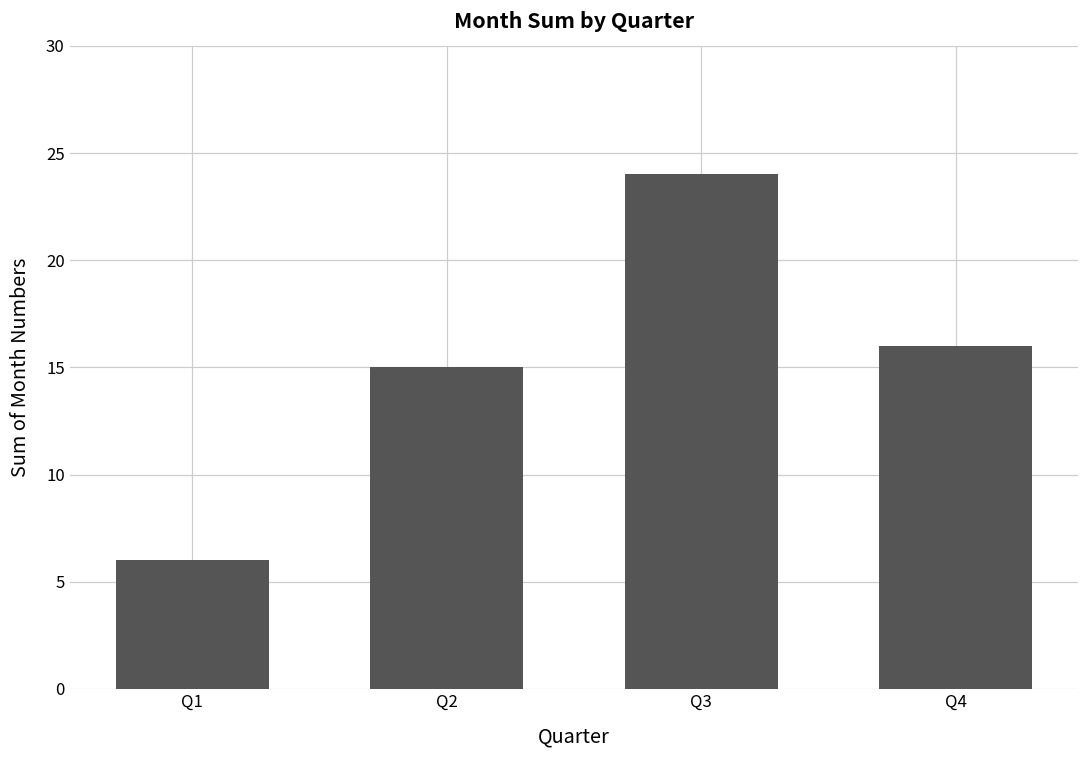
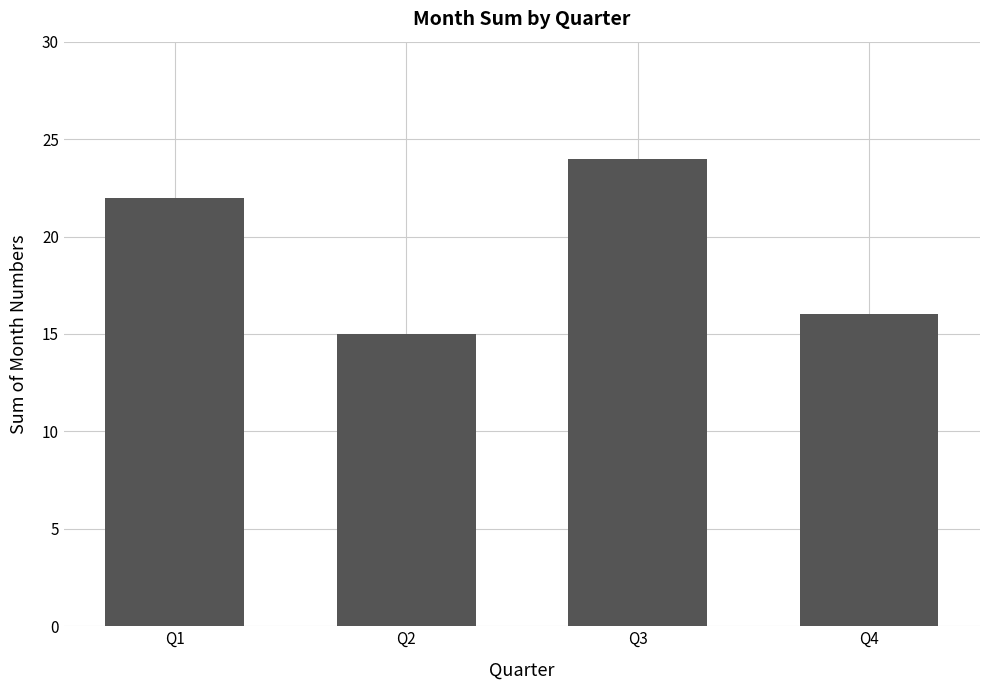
Q1: 6 -> 22
